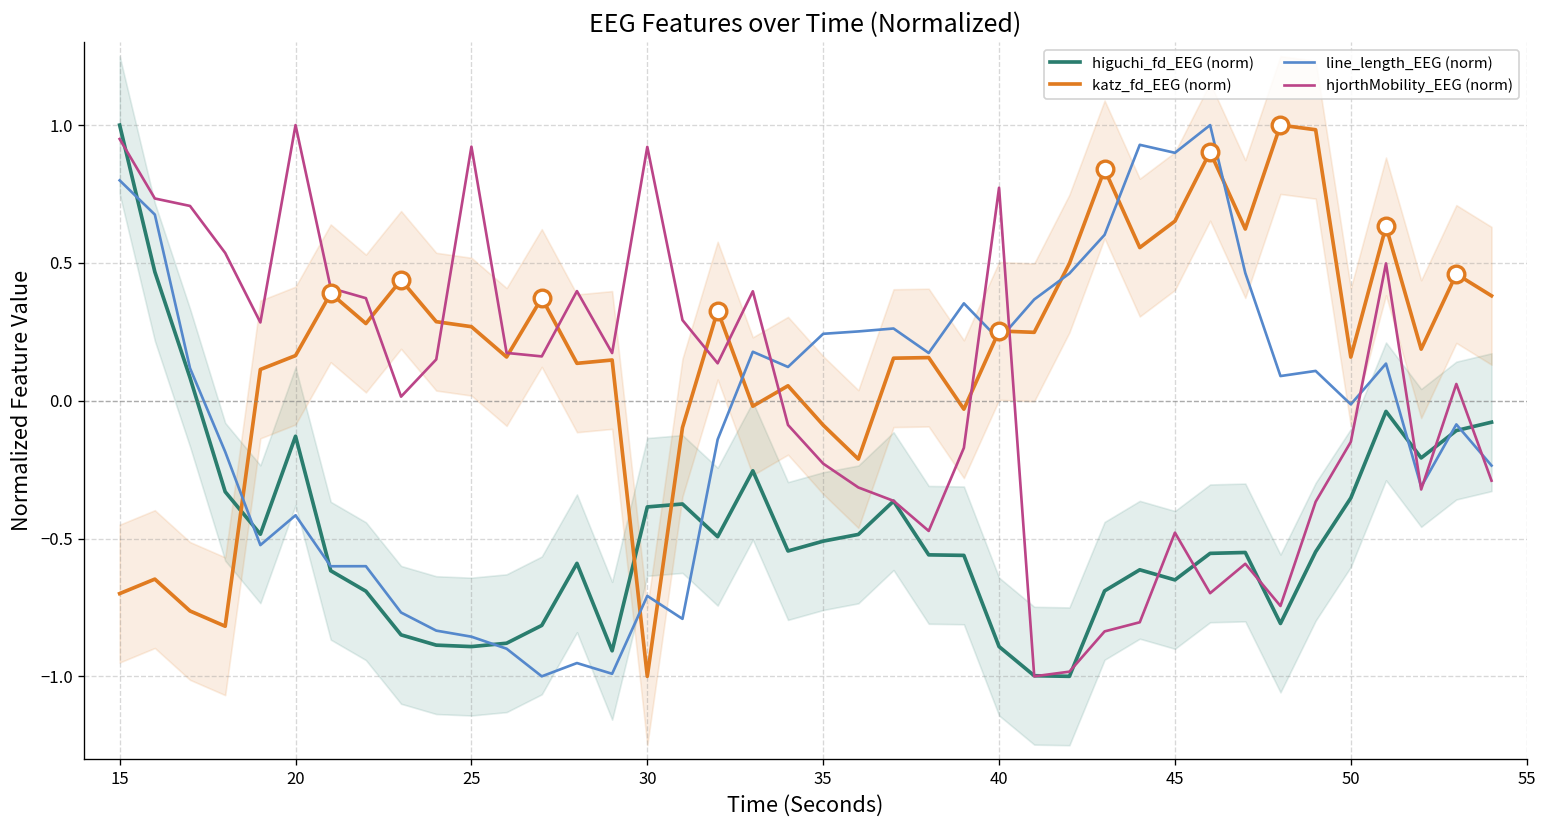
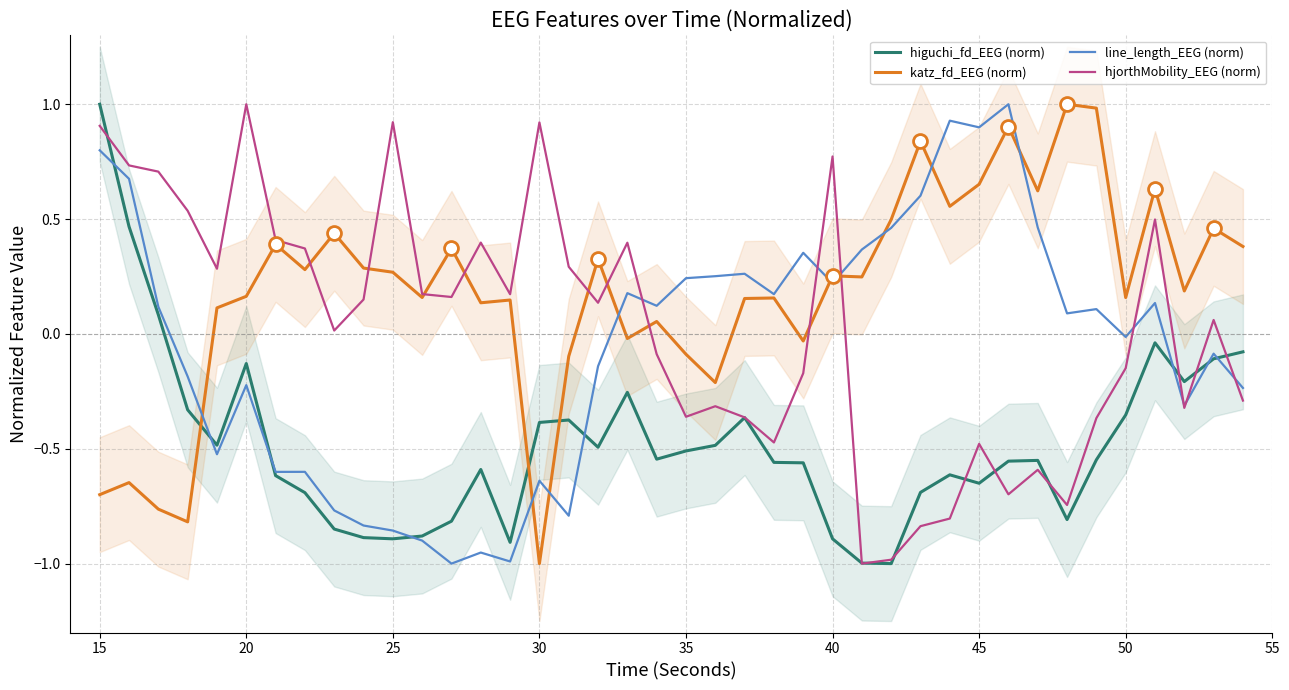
hjorthMobility_EEG (norm), 15: 0.95 -> 0.91
line_length_EEG (norm), 20: -0.42 -> -0.22
line_length_EEG (norm), 30: -0.71 -> -0.64
hjorthMobility_EEG (norm), 35: -0.23 -> -0.36
